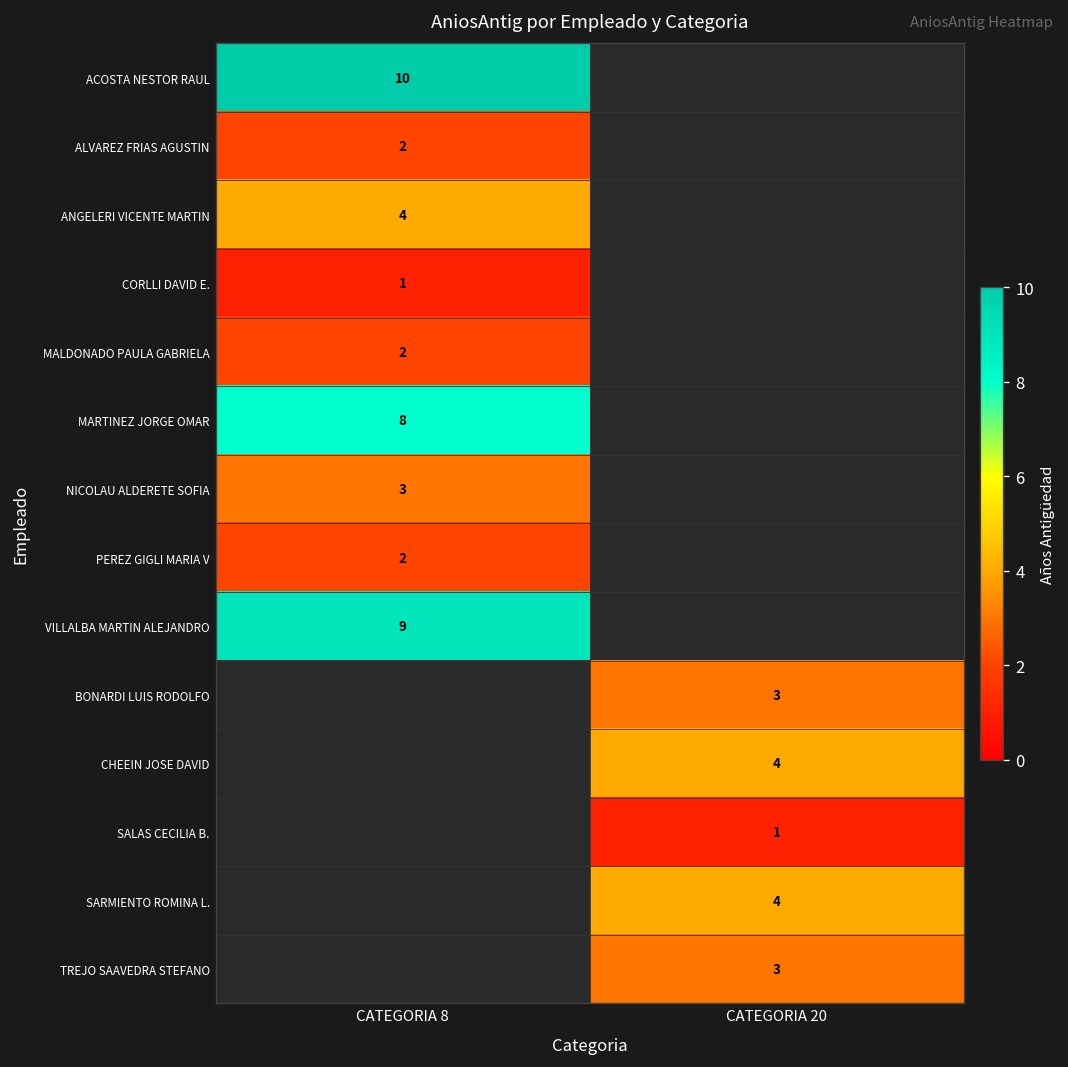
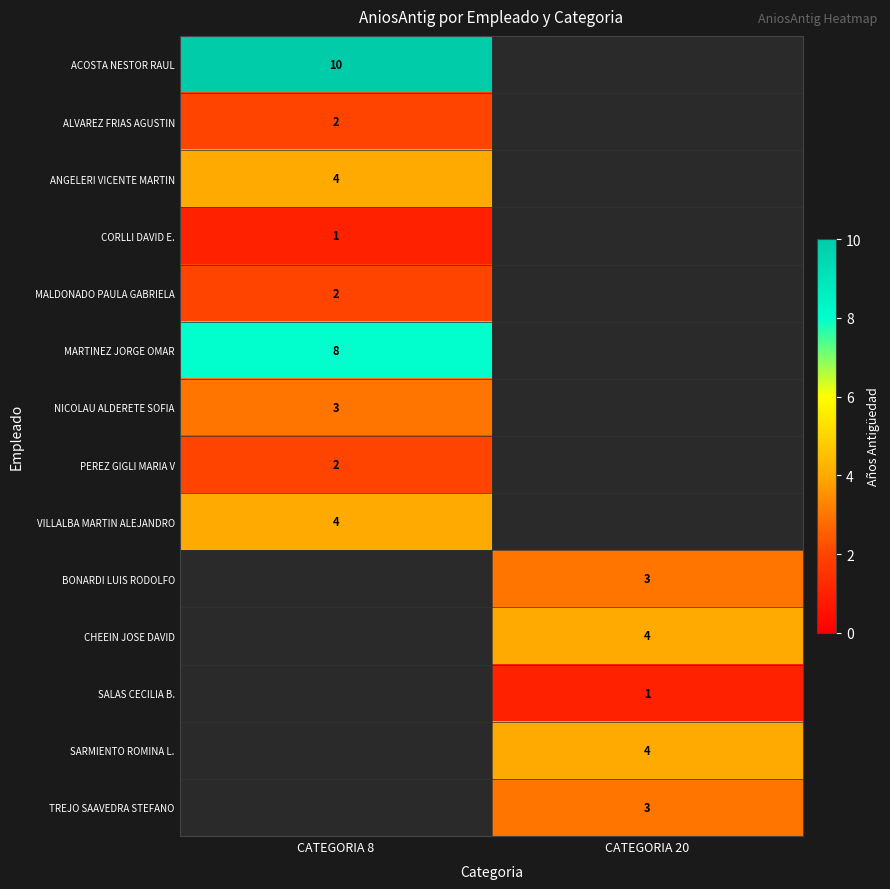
VILLALBA MARTIN ALEJANDRO, CATEGORIA 8: 9 -> 4
